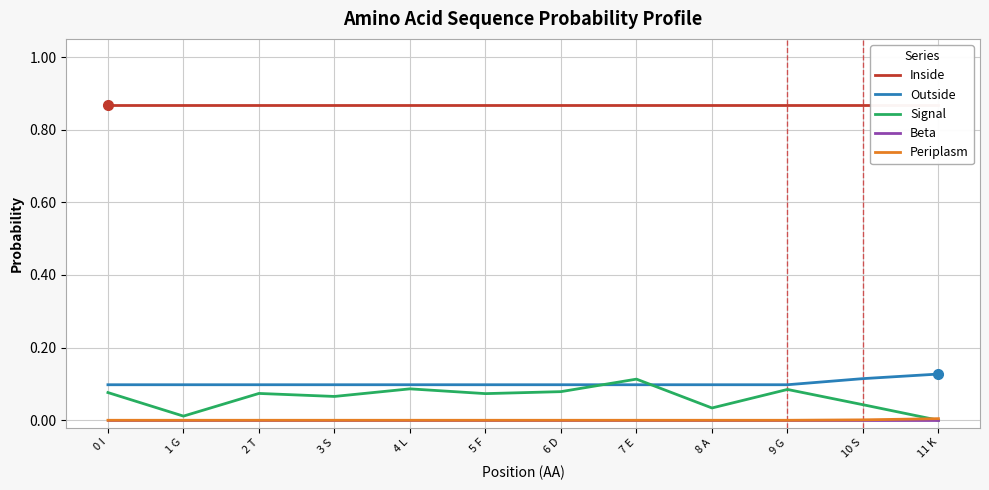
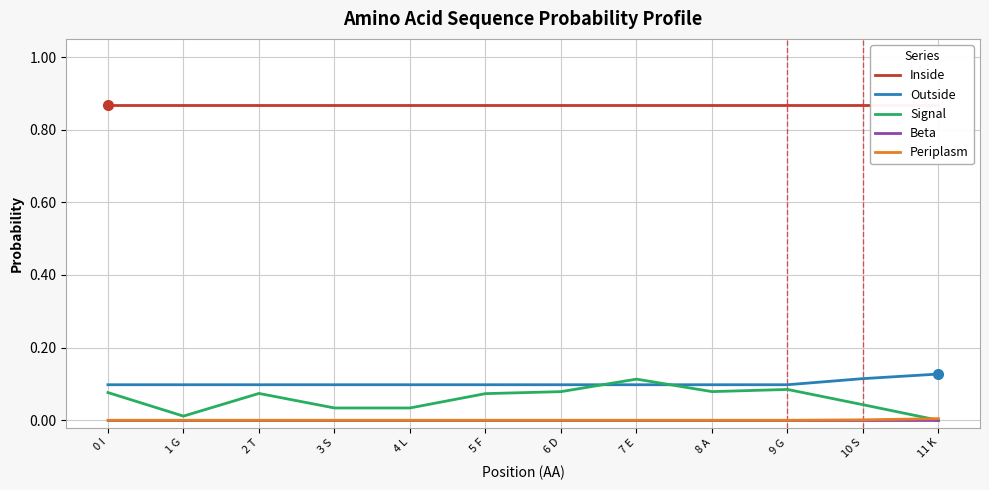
Signal, 3 S: 0.07 -> 0.03
Signal, 4 L: 0.09 -> 0.03
Signal, 8 A: 0.03 -> 0.08
